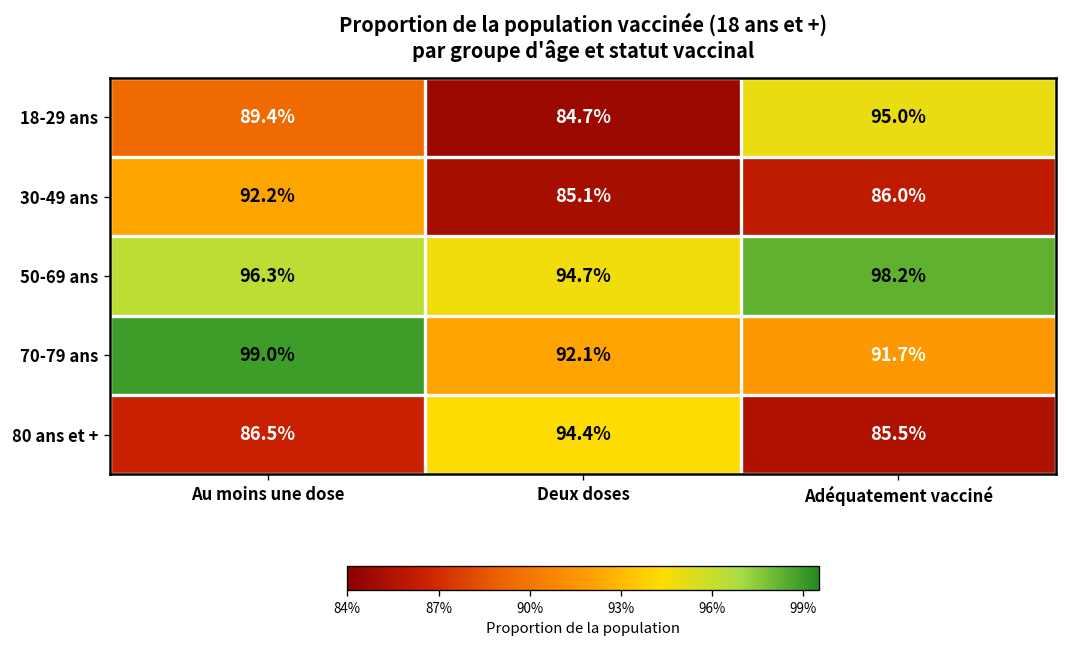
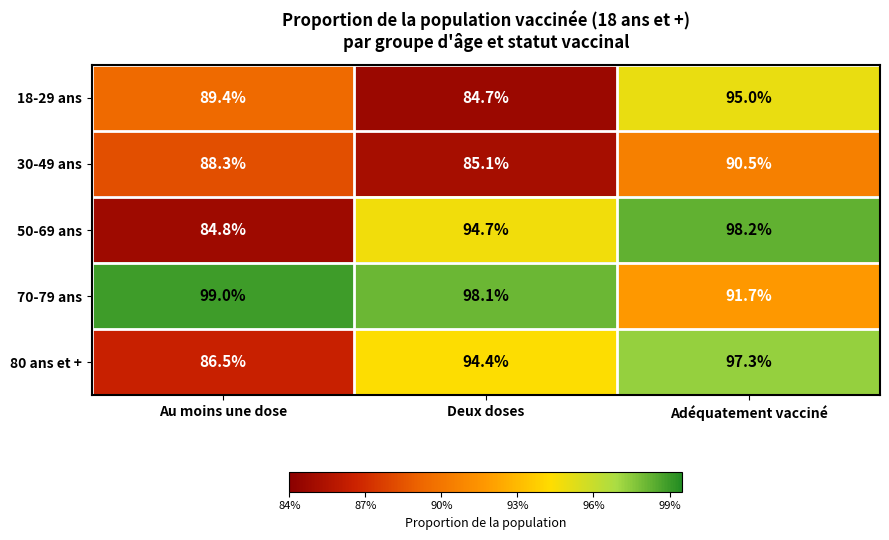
30-49 ans, Au moins une dose: 92.2% -> 88.3%
30-49 ans, Adéquatement vacciné: 86.0% -> 90.5%
50-69 ans, Au moins une dose: 96.3% -> 84.8%
70-79 ans, Deux doses: 92.1% -> 98.1%
80 ans et +, Adéquatement vacciné: 85.5% -> 97.3%
